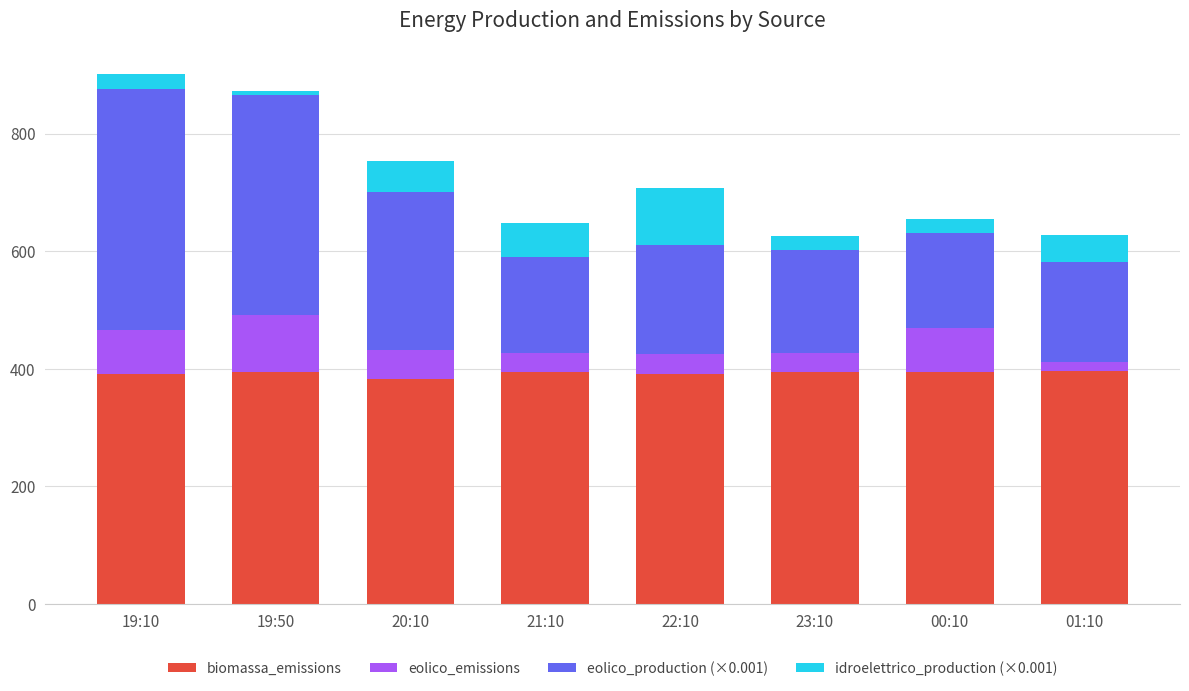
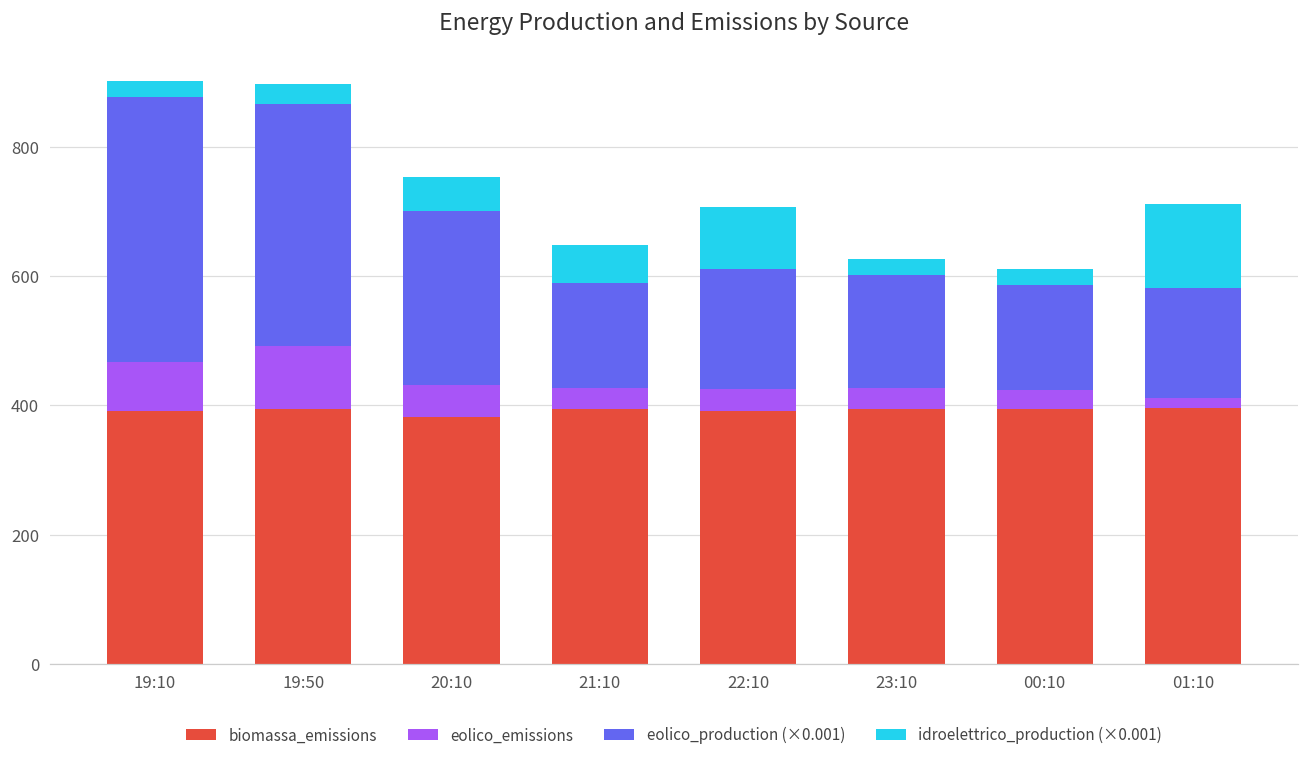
idroelettrico_production (×0.001), 19:50: 10 -> 30
eolico_emissions, 00:10: 70 -> 30
idroelettrico_production (×0.001), 01:10: 50 -> 130
